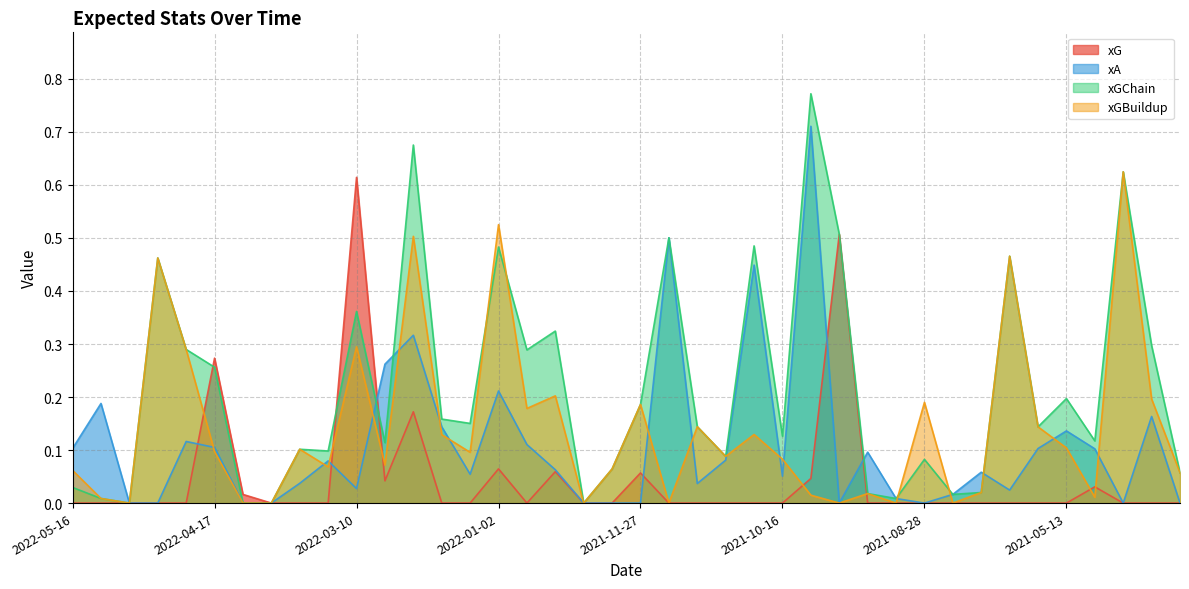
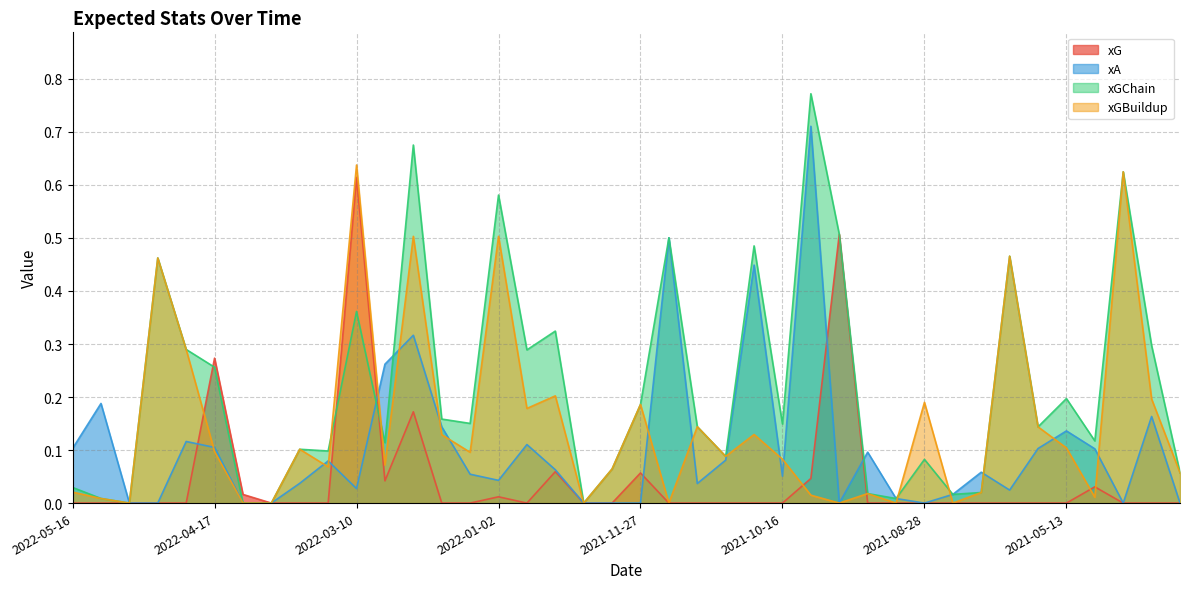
xGBuildup, 2022-05-16: 0.06 -> 0.02
xGBuildup, 2022-03-10: 0.29 -> 0.64
xG, 2022-01-02: 0.06 -> 0.01
xA, 2022-01-02: 0.21 -> 0.04
xGChain, 2022-01-02: 0.48 -> 0.58
xGBuildup, 2022-01-02: 0.53 -> 0.50
xGChain, 2021-10-16: 0.13 -> 0.15
